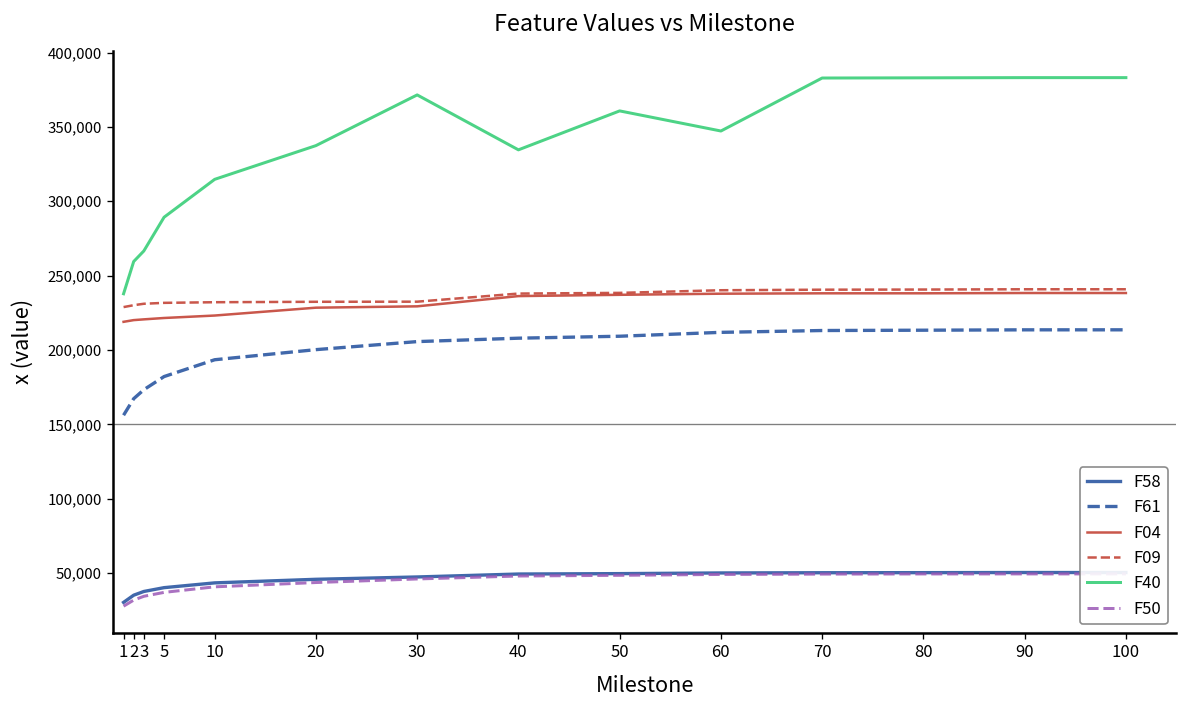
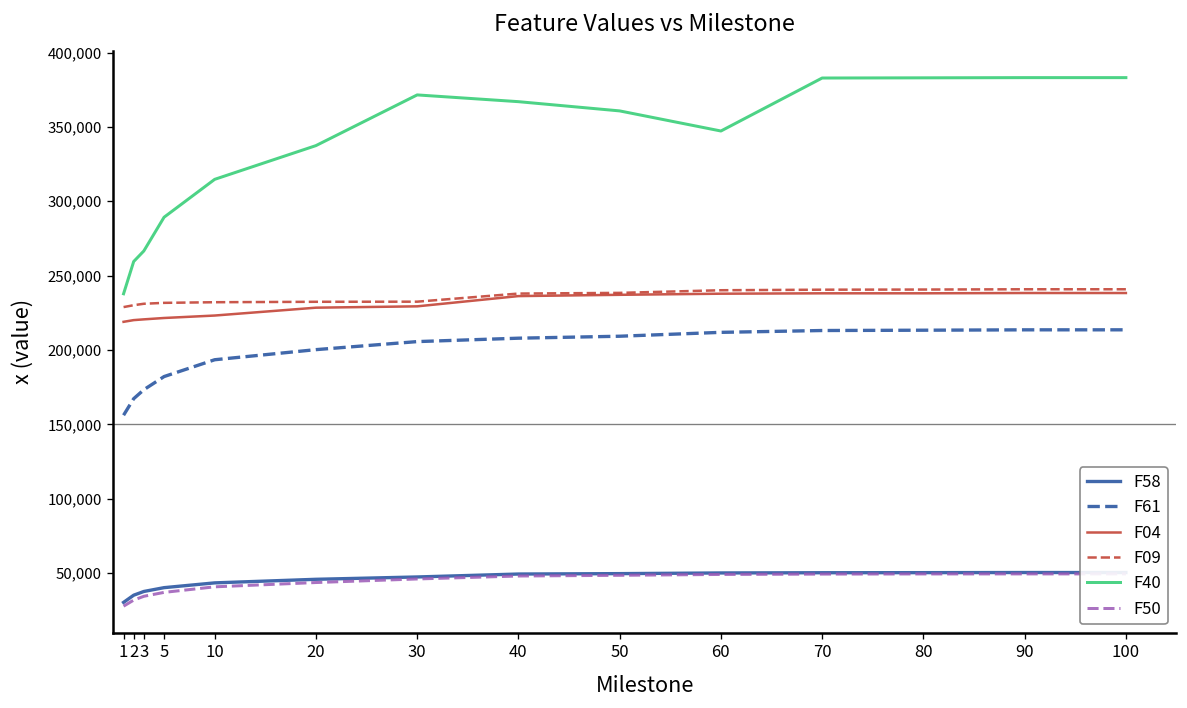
F40, 40: 335,000 -> 367,000
